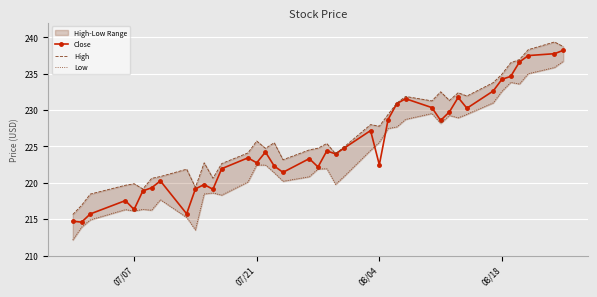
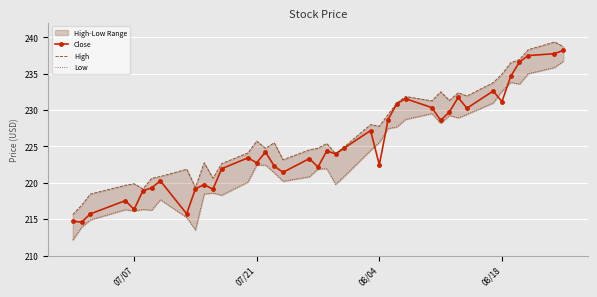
Close, 08/18: 234 -> 231
